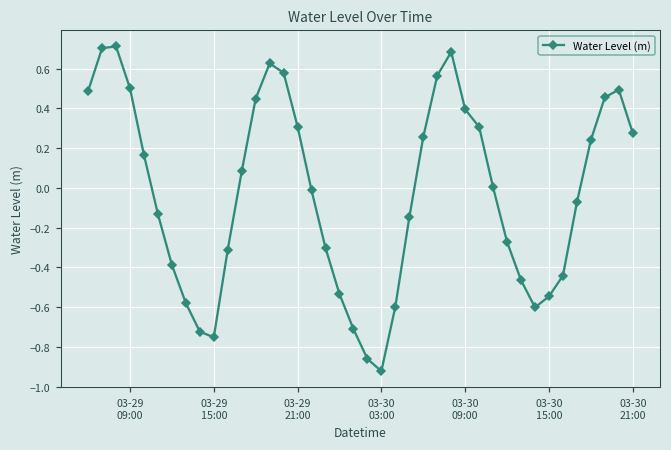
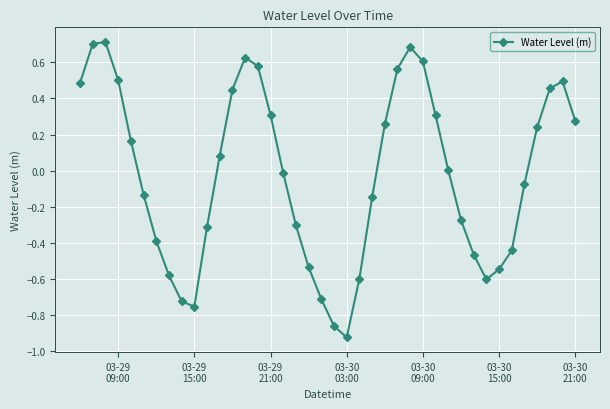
03-30 09:00: 0.40 -> 0.60
